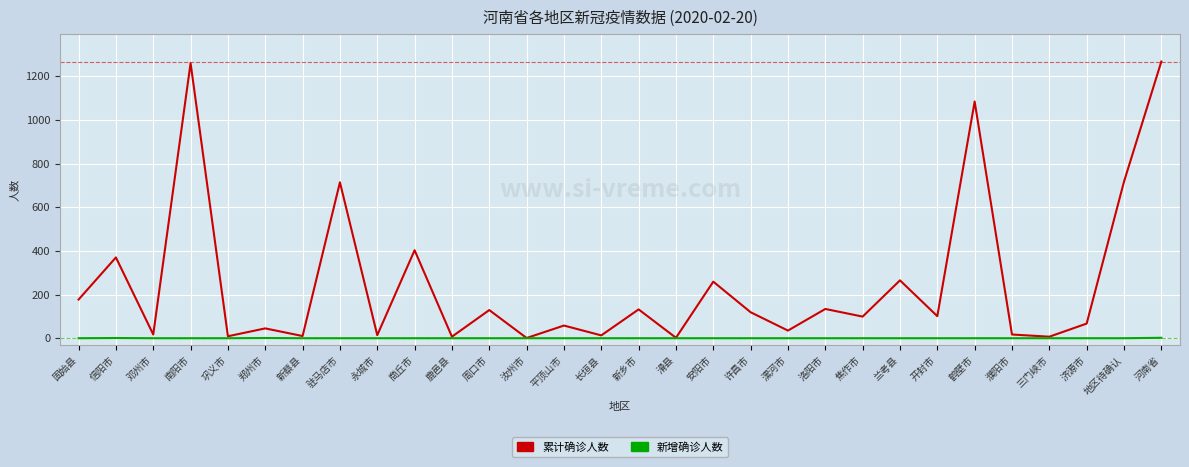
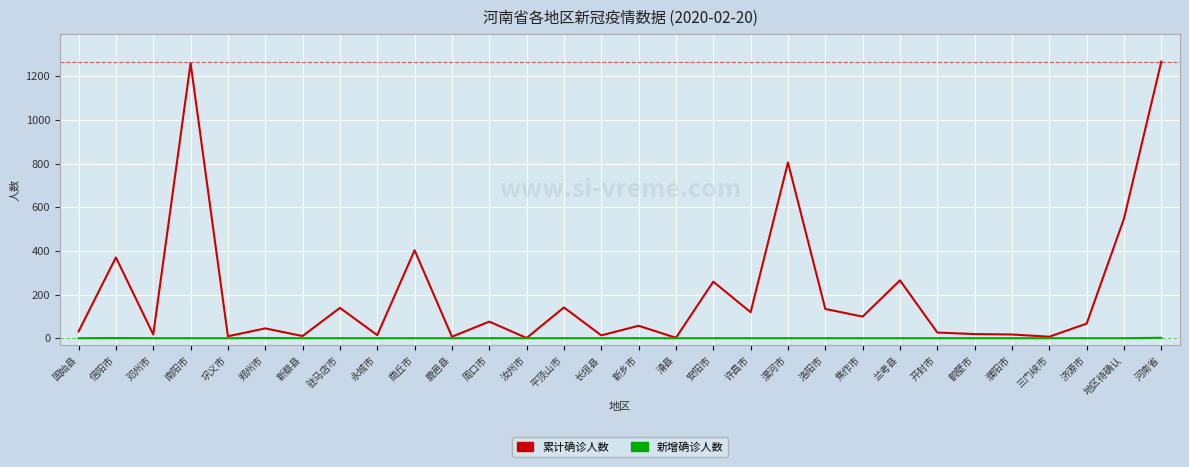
累计确诊人数, 固始县: 180 -> 30
累计确诊人数, 驻马店市: 710 -> 140
累计确诊人数, 周口市: 130 -> 80
累计确诊人数, 平顶山市: 60 -> 140
累计确诊人数, 新乡市: 130 -> 60
累计确诊人数, 漯河市: 40 -> 810
累计确诊人数, 开封市: 100 -> 30
累计确诊人数, 鹤壁市: 1080 -> 20
累计确诊人数, 地区待确认: 720 -> 550
